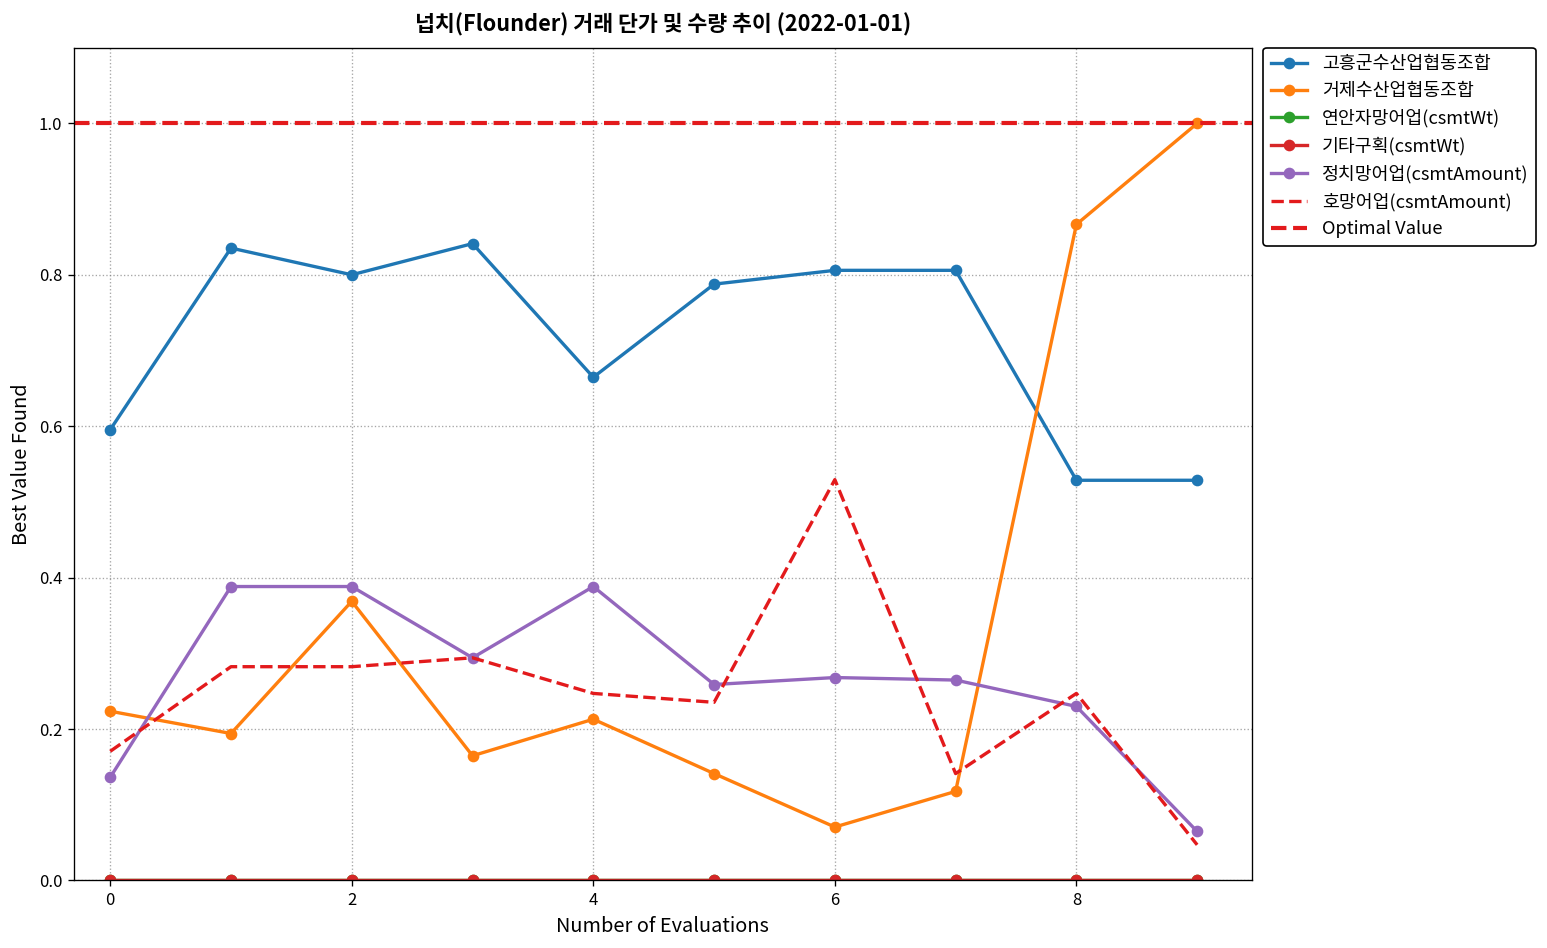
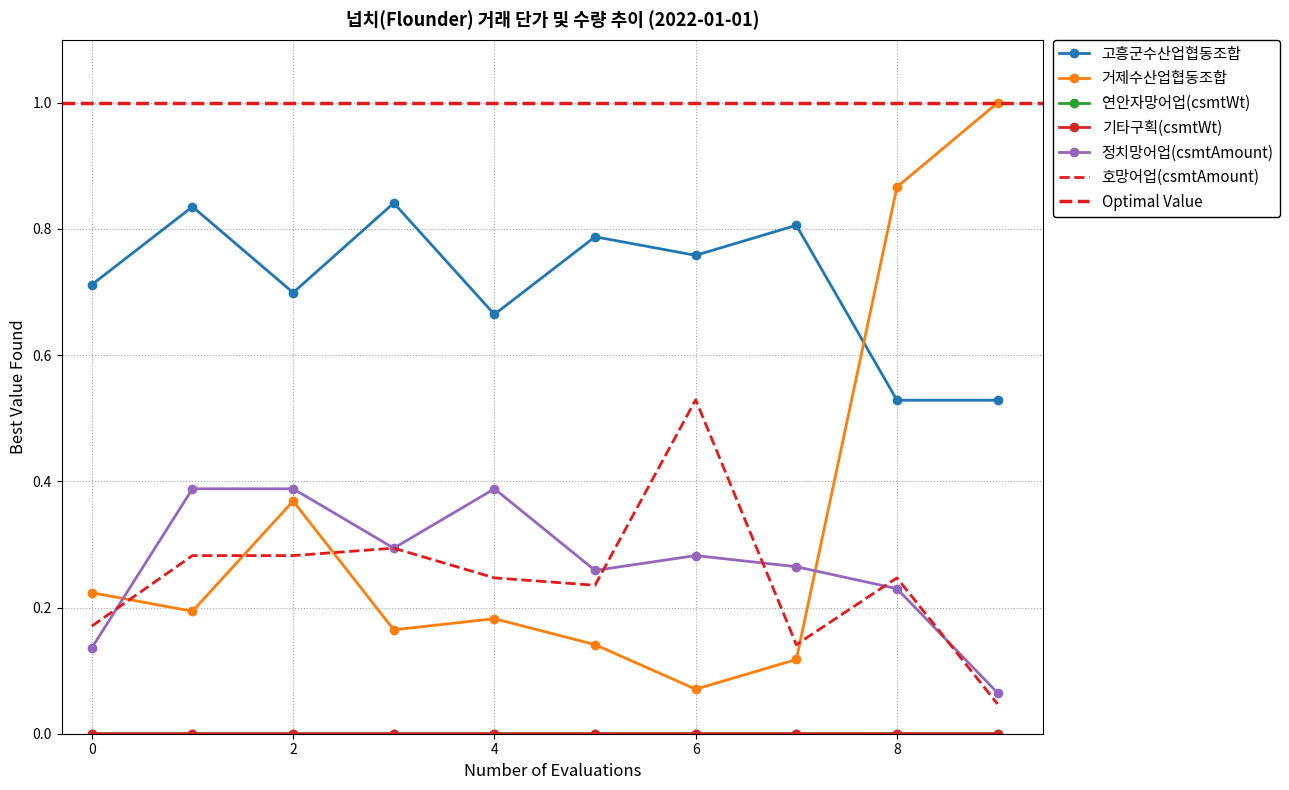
고흥군수산업협동조합, 0: 0.60 -> 0.71
고흥군수산업협동조합, 2: 0.80 -> 0.70
거제수산업협동조합, 4: 0.21 -> 0.18
고흥군수산업협동조합, 6: 0.81 -> 0.76
정치망어업(csmtAmount), 6: 0.27 -> 0.28
